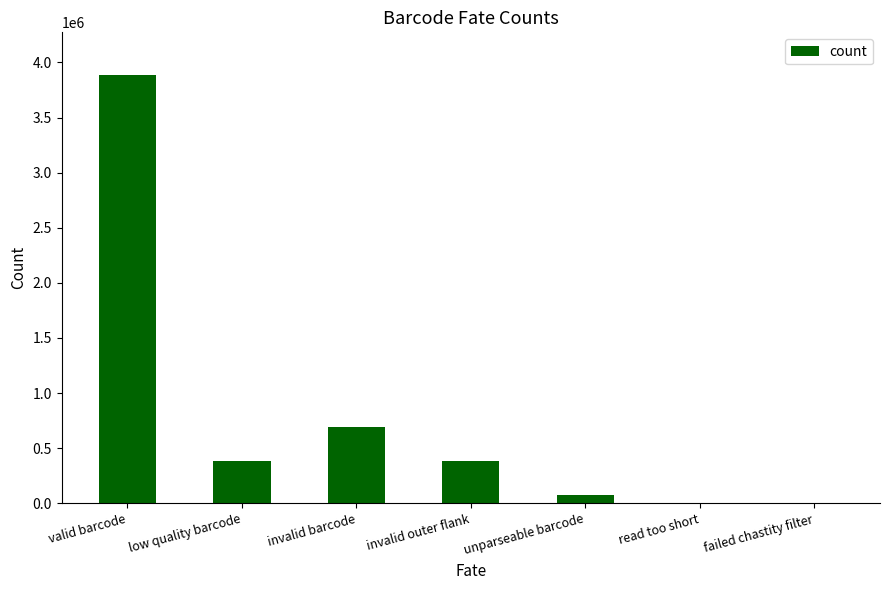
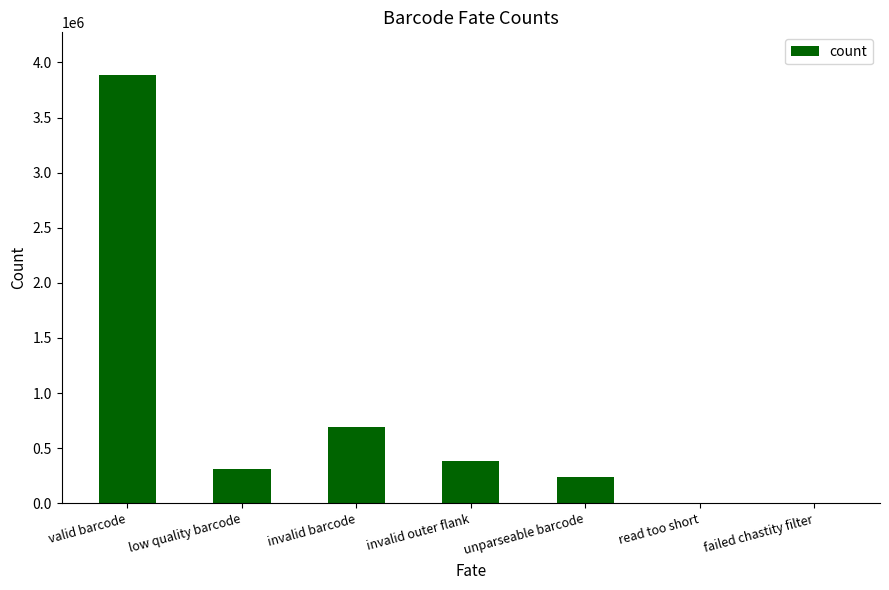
low quality barcode: 390000 -> 310000
unparseable barcode: 80000 -> 240000
